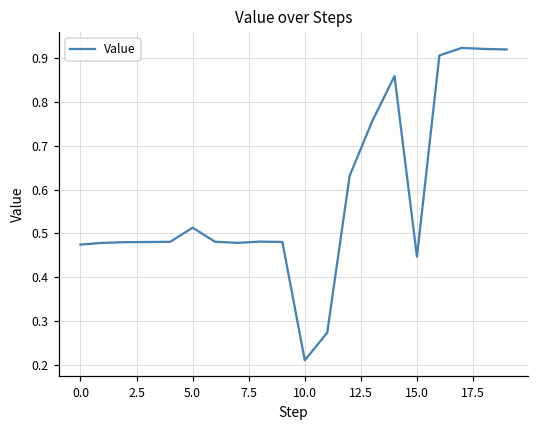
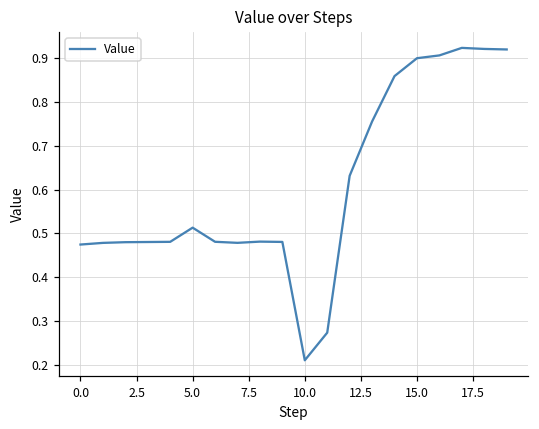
15.0: 0.45 -> 0.90
